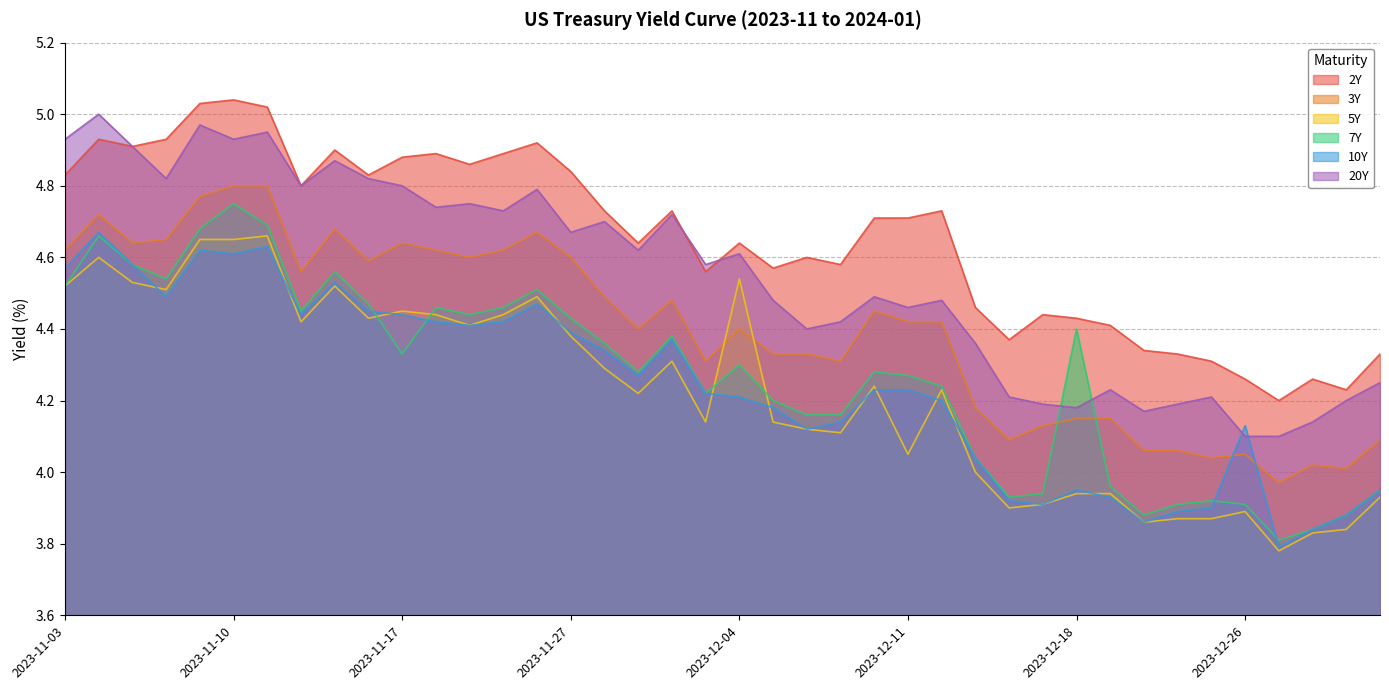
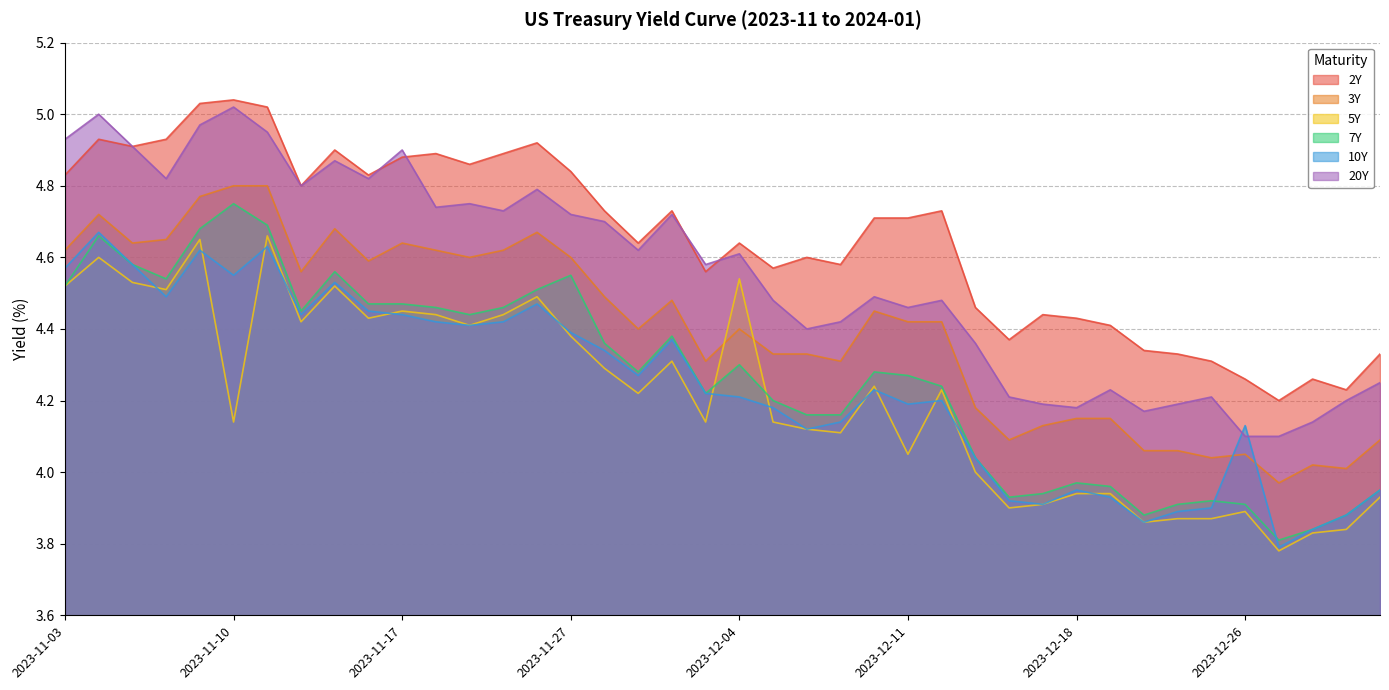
5Y, 2023-11-10: 4.65 -> 4.14
10Y, 2023-11-10: 4.61 -> 4.55
20Y, 2023-11-10: 4.93 -> 5.02
7Y, 2023-11-17: 4.33 -> 4.47
20Y, 2023-11-17: 4.8 -> 4.9
7Y, 2023-11-27: 4.43 -> 4.55
20Y, 2023-11-27: 4.67 -> 4.72
10Y, 2023-12-11: 4.23 -> 4.19
7Y, 2023-12-18: 4.40 -> 3.97
